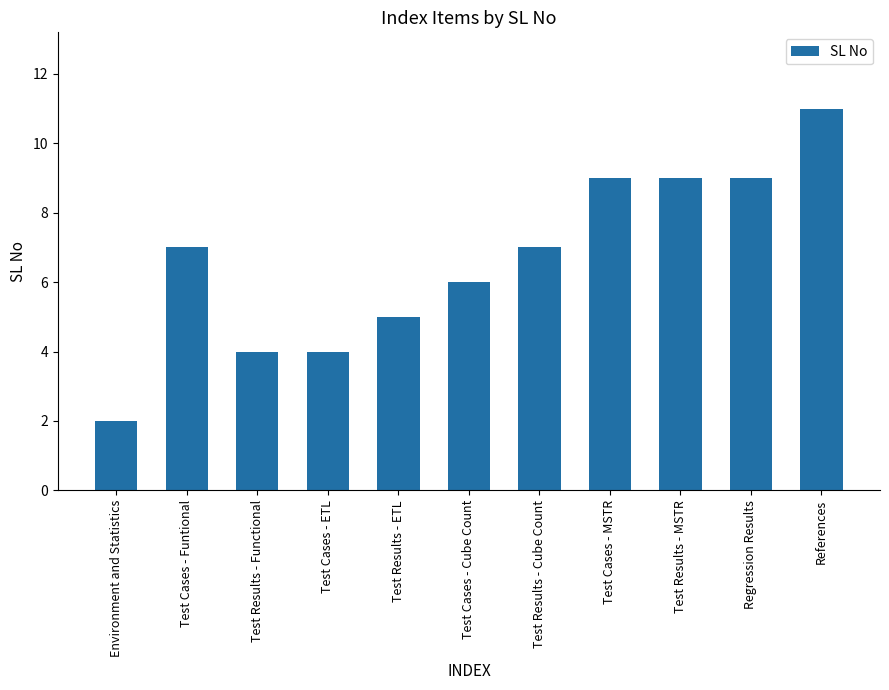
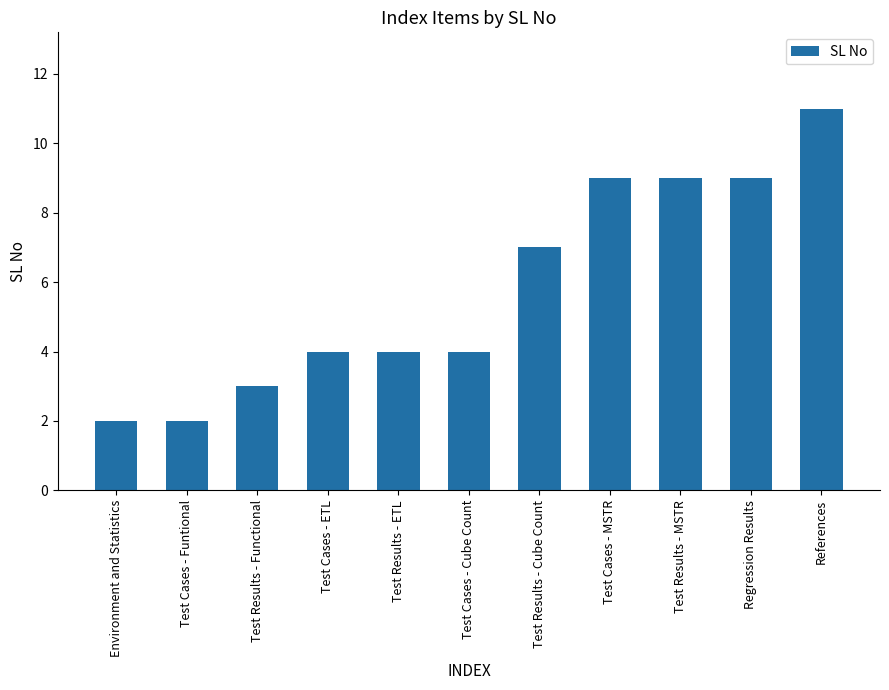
Test Cases - Funtional: 7 -> 2
Test Results - Functional: 4 -> 3
Test Results - ETL: 5 -> 4
Test Cases - Cube Count: 6 -> 4
